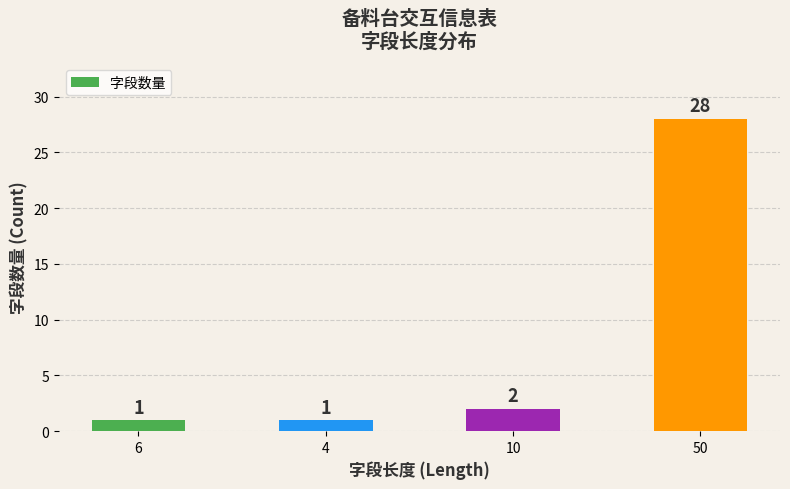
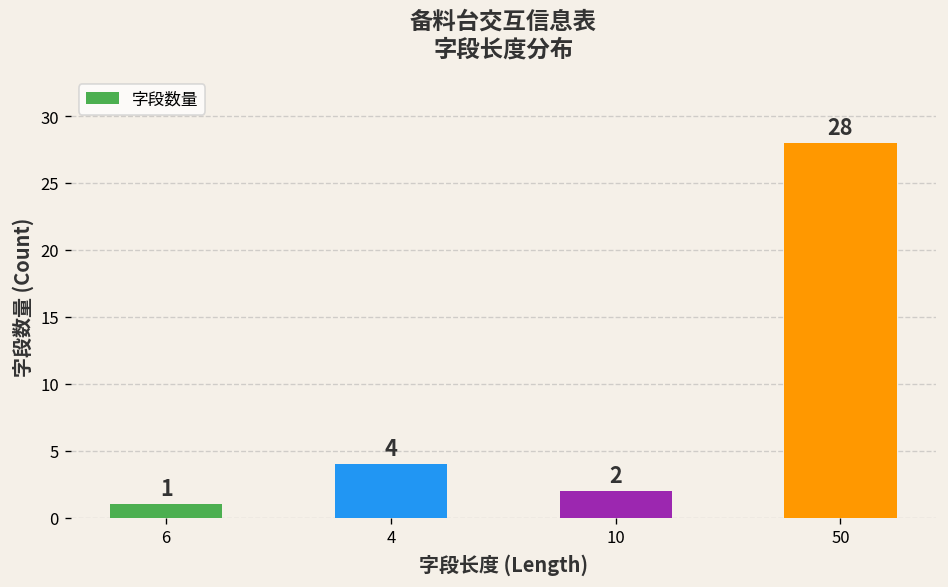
4: 1 -> 4
